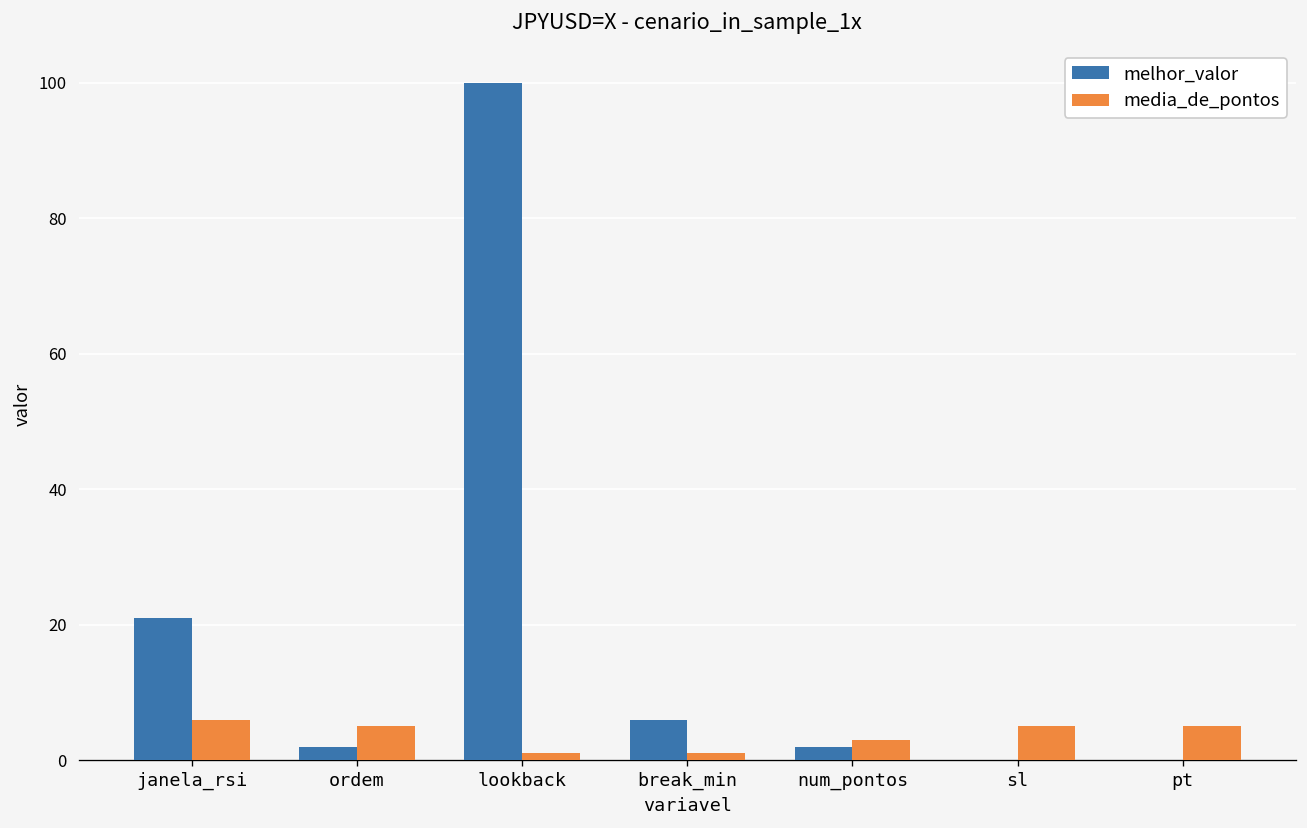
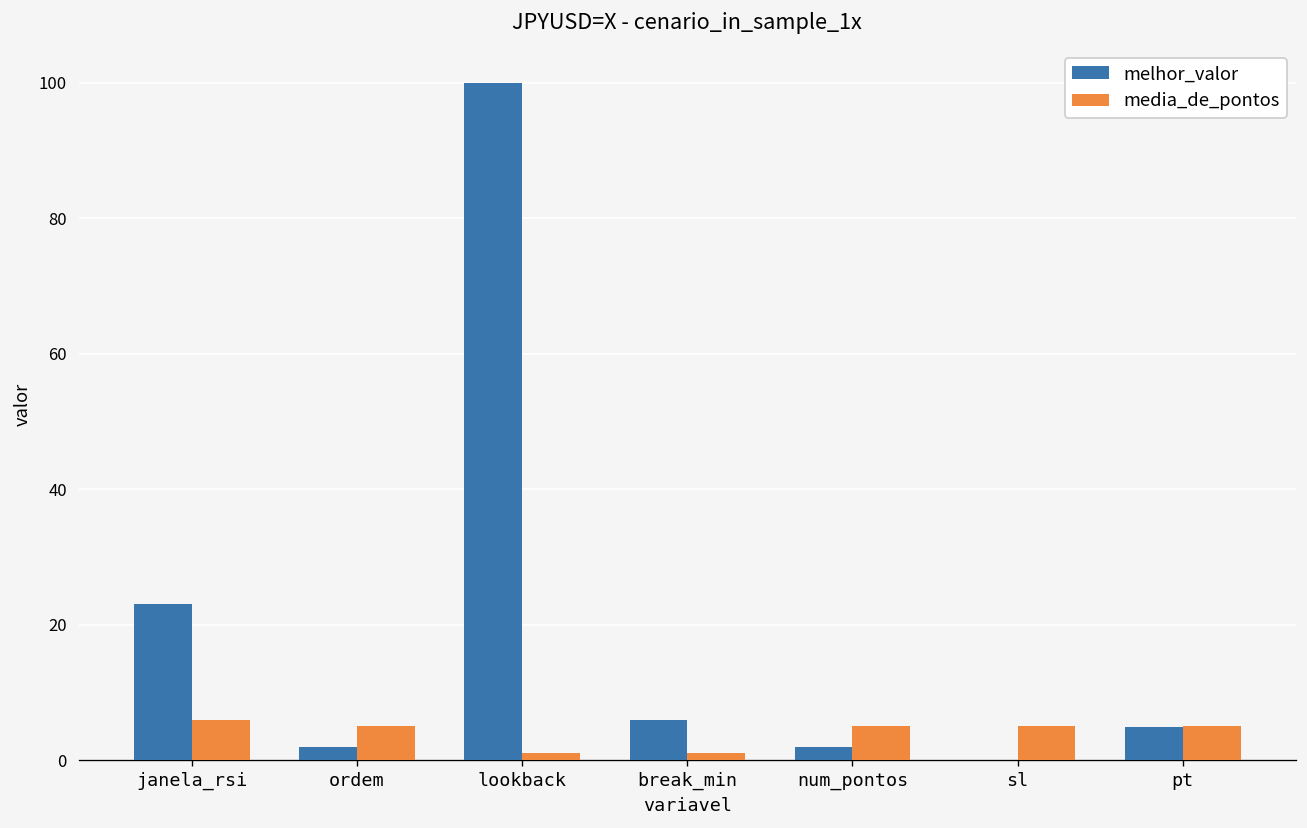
melhor_valor, janela_rsi: 21 -> 23
media_de_pontos, num_pontos: 3 -> 5
melhor_valor, pt: 0 -> 5
